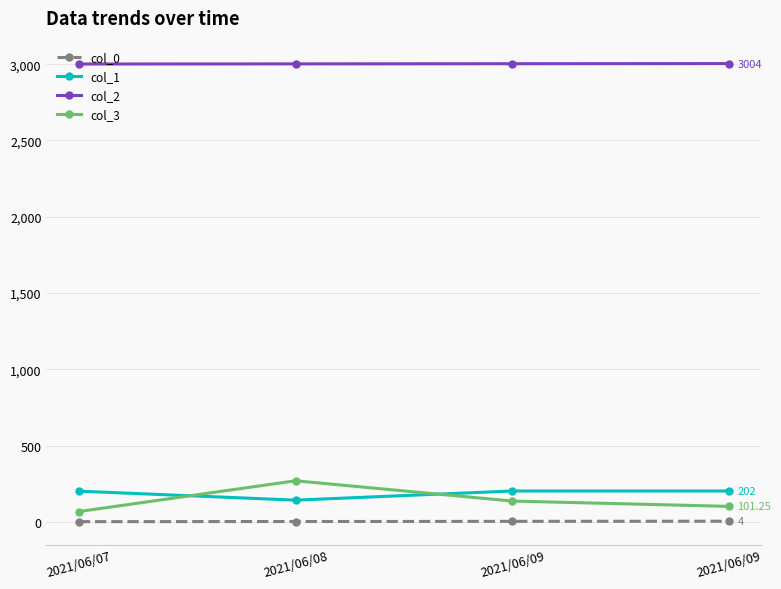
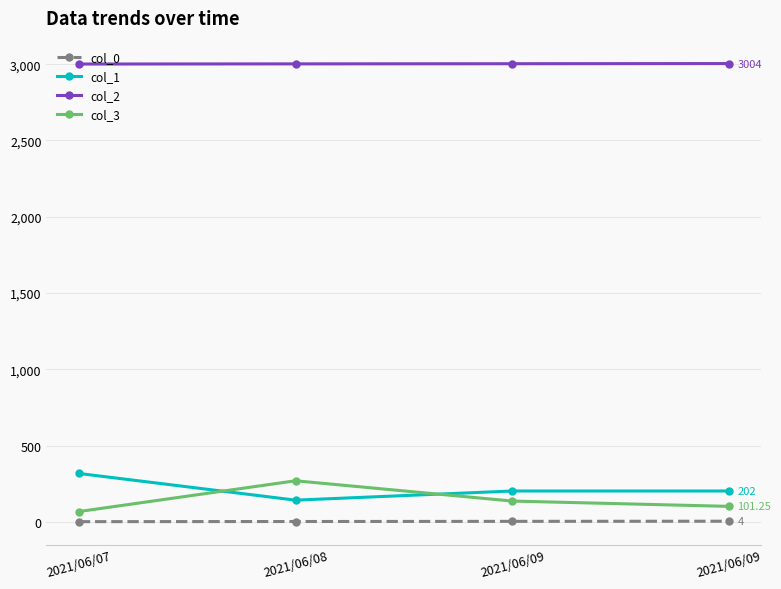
col_1, 2021/06/07: 200 -> 320
